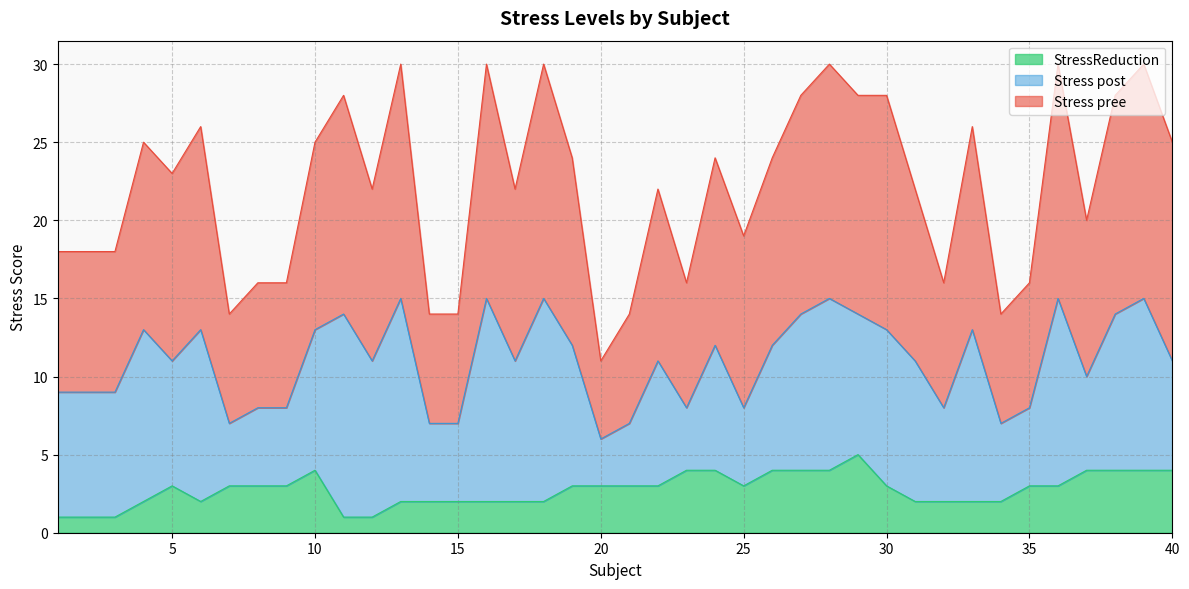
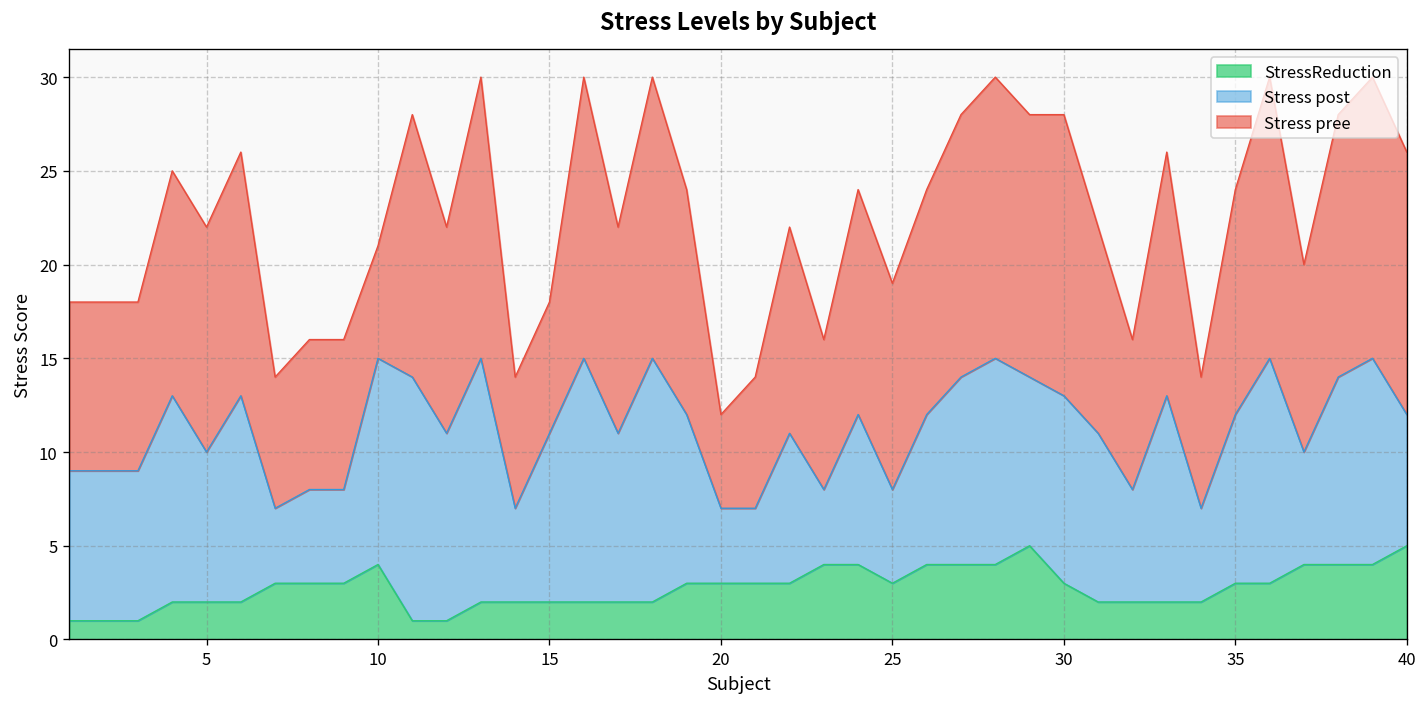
StressReduction, 5: 3 -> 2
Stress post, 10: 9 -> 11
Stress pree, 10: 12 -> 6
Stress post, 15: 5 -> 9
Stress post, 20: 3 -> 4
Stress post, 35: 5 -> 9
Stress pree, 35: 8 -> 12
StressReduction, 40: 4 -> 5
